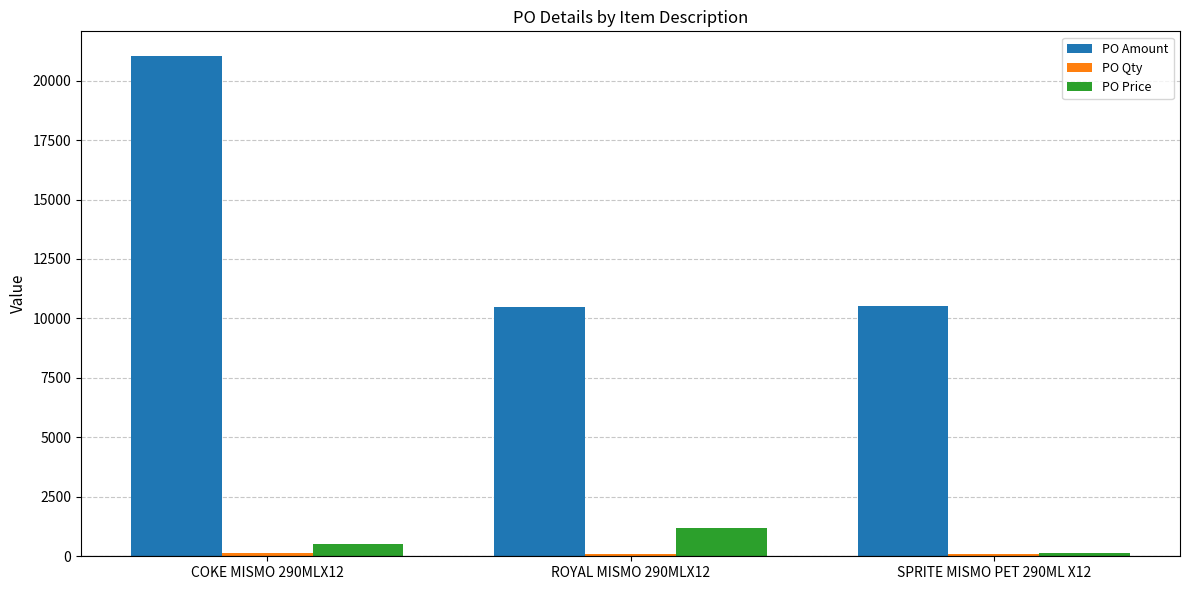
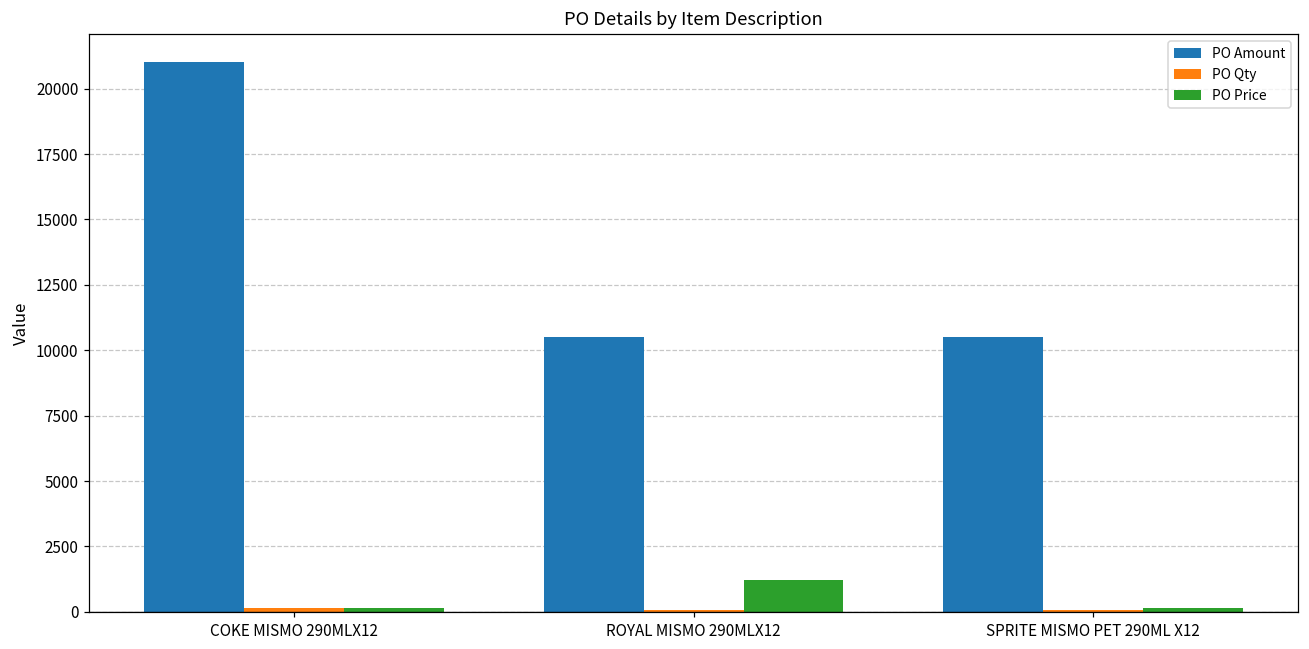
PO Price, COKE MISMO 290MLX12: 500 -> 100
